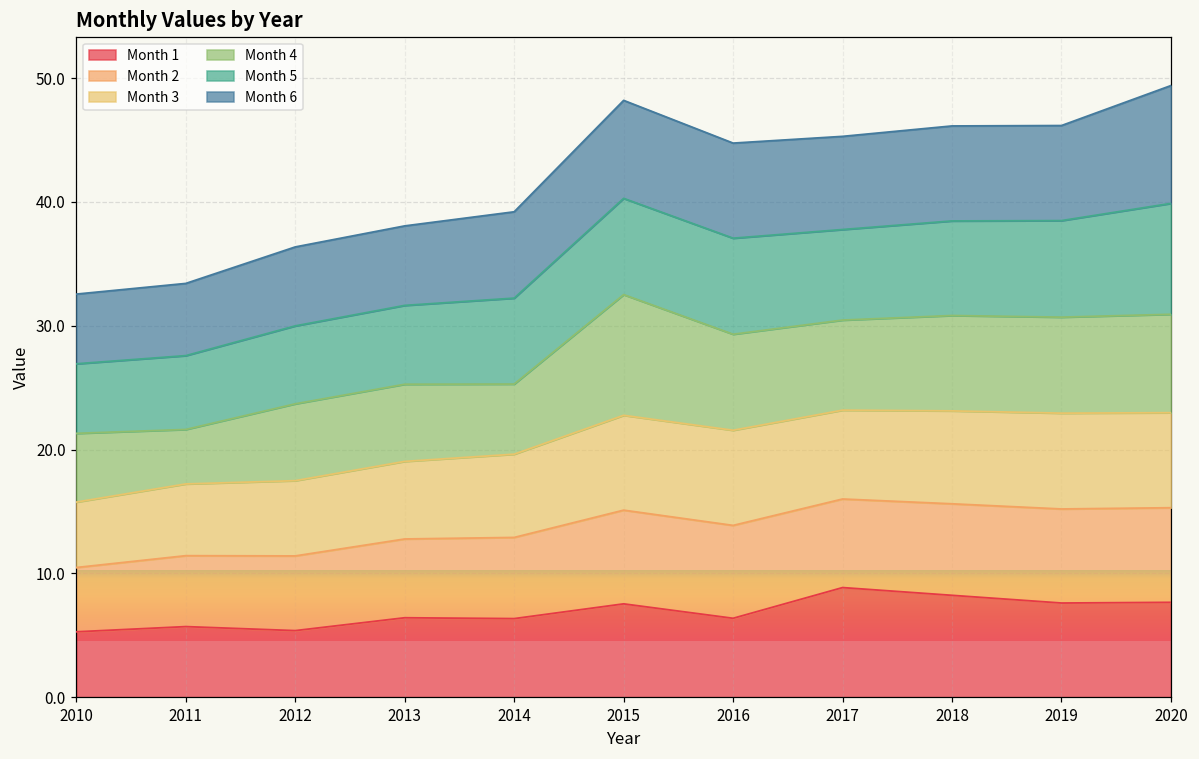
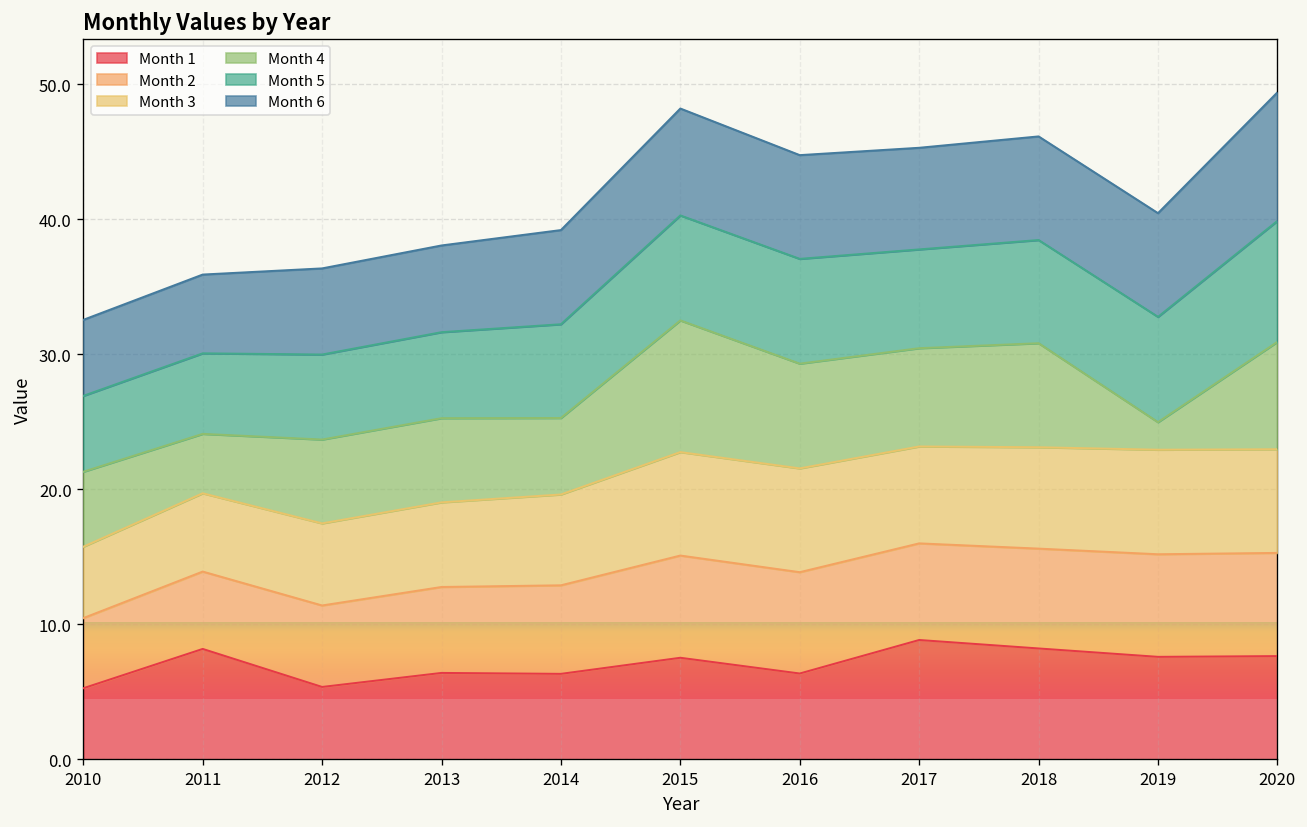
Month 1, 2011: 5.7 -> 8.2
Month 4, 2019: 7.8 -> 2.0
